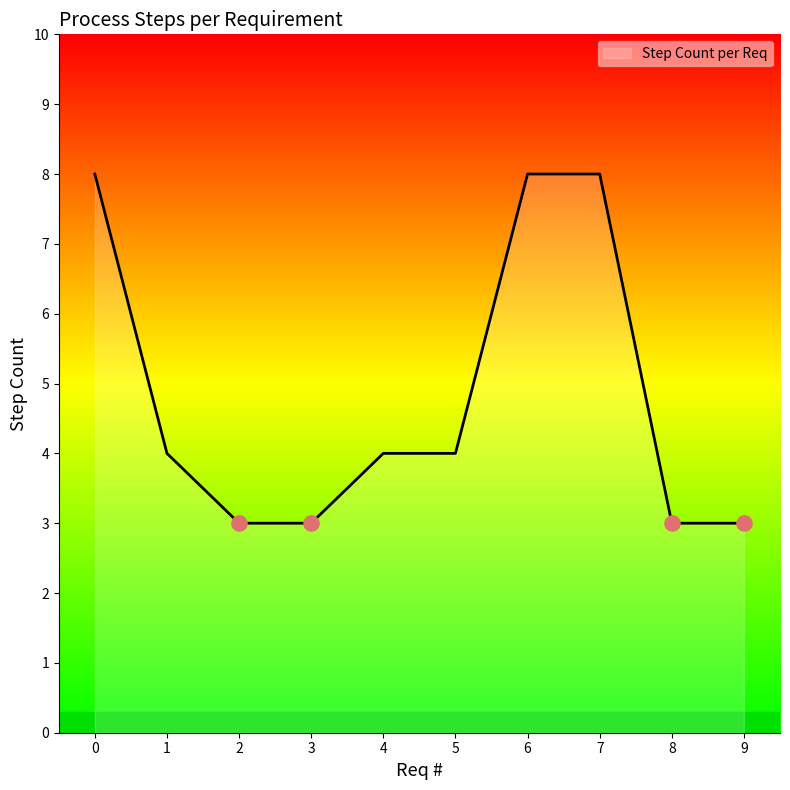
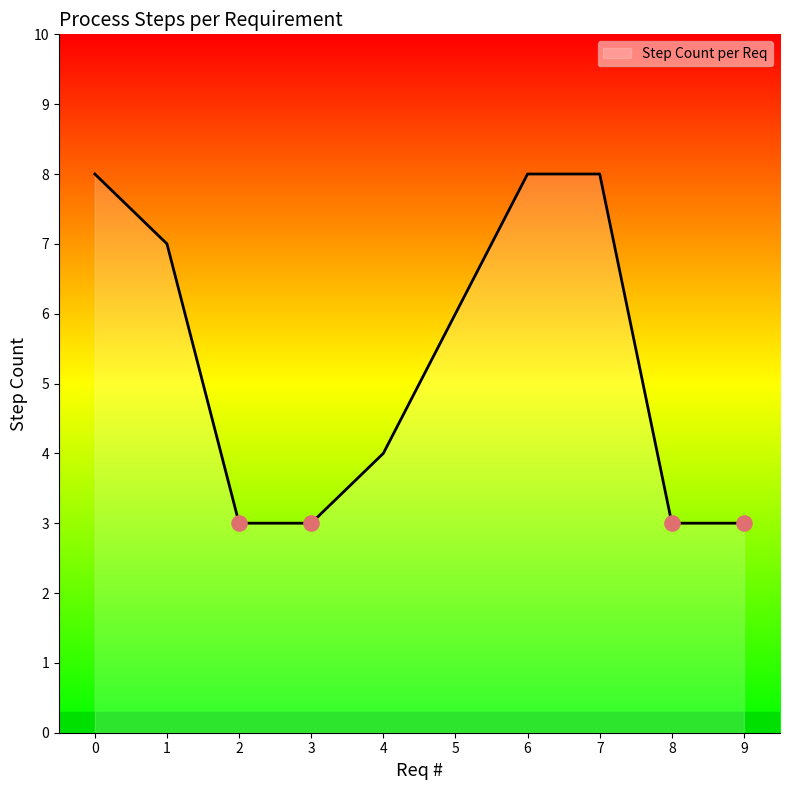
Step Count per Req, 1: 4 -> 7
Step Count per Req, 5: 4 -> 6
